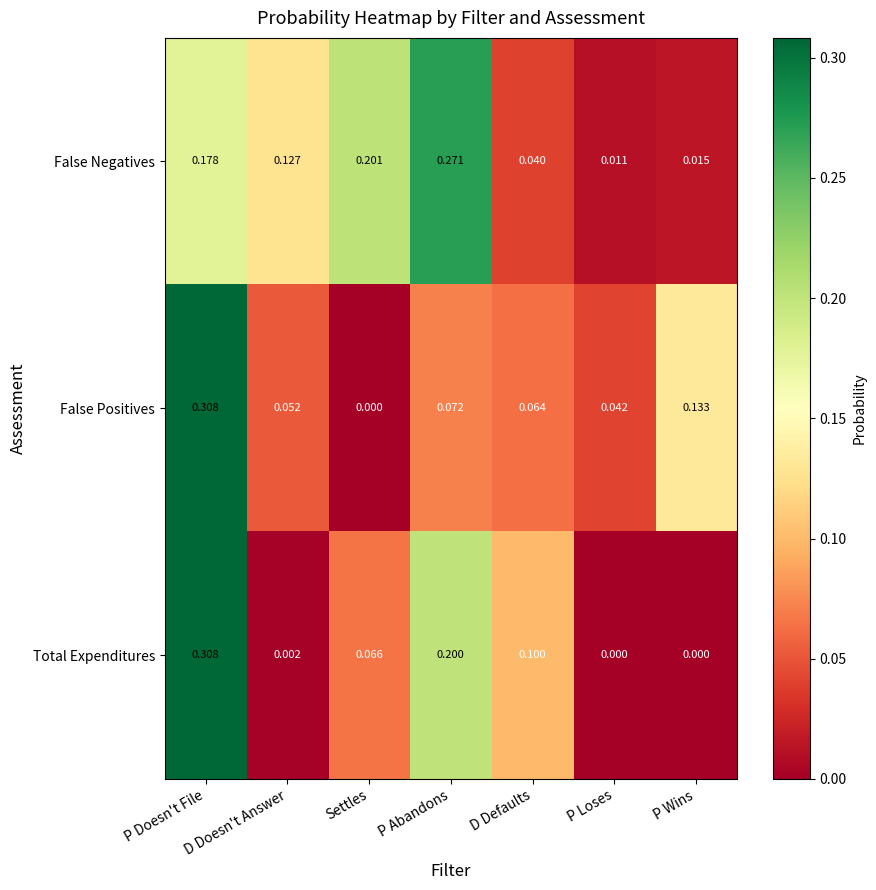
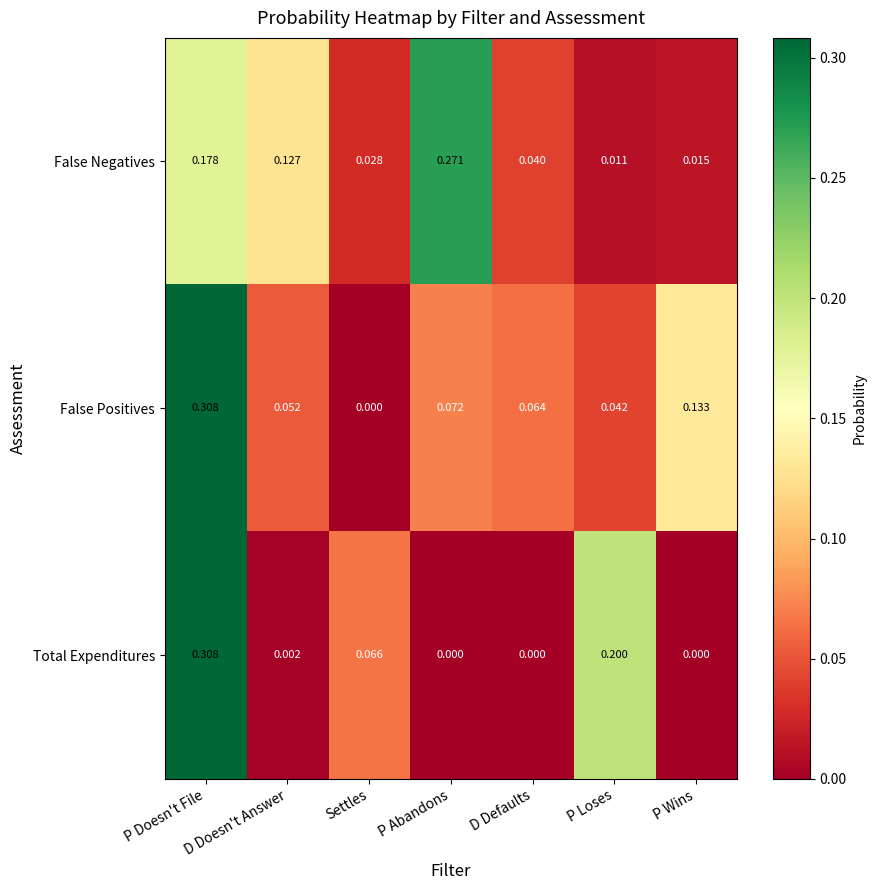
False Negatives, Settles: 0.201 -> 0.028
Total Expenditures, P Abandons: 0.200 -> 0.000
Total Expenditures, D Defaults: 0.100 -> 0.000
Total Expenditures, P Loses: 0.000 -> 0.200
